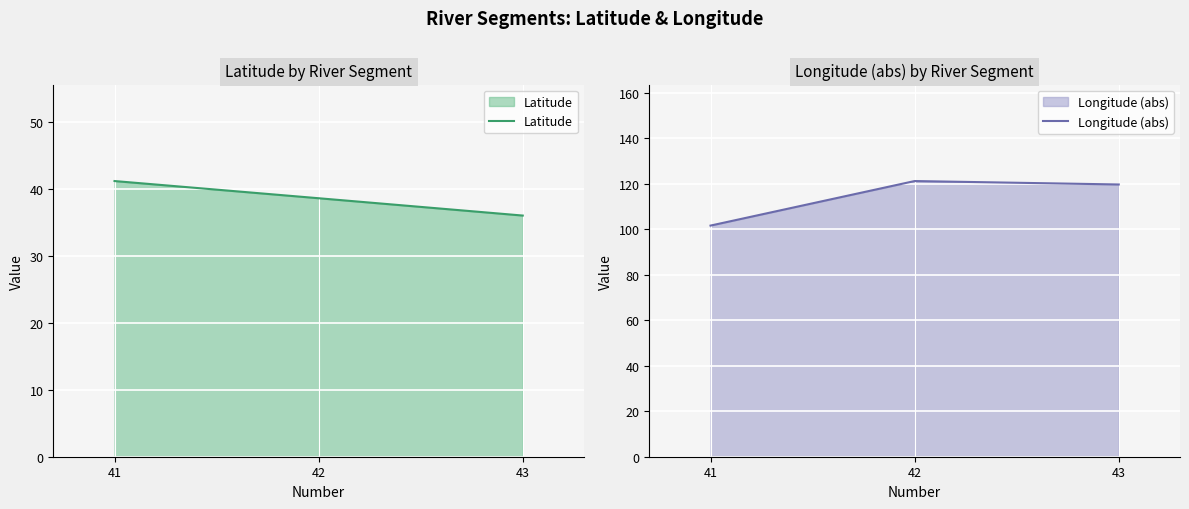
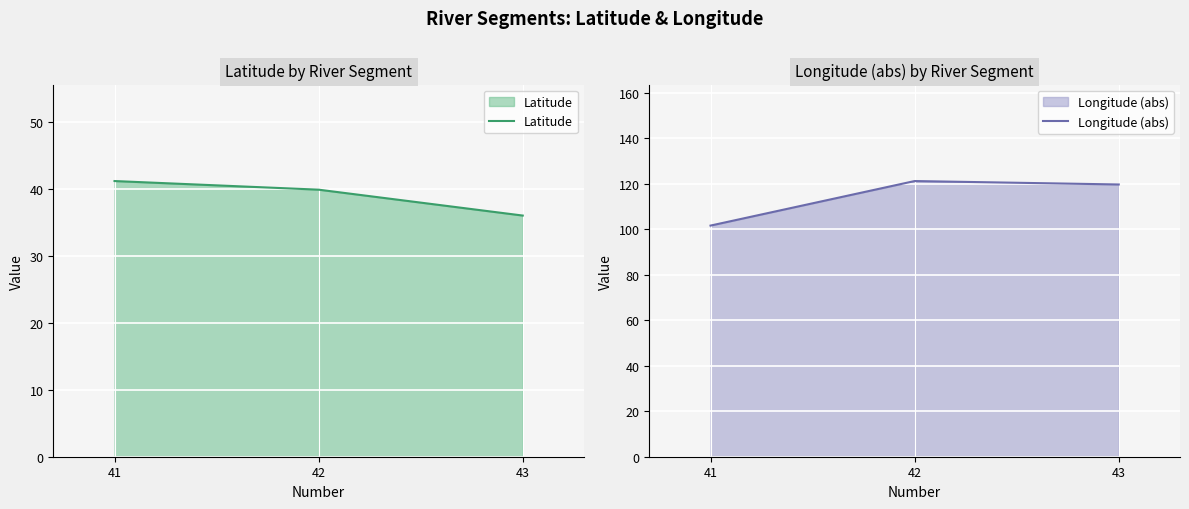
Latitude by River Segment, 42: 39 -> 40
